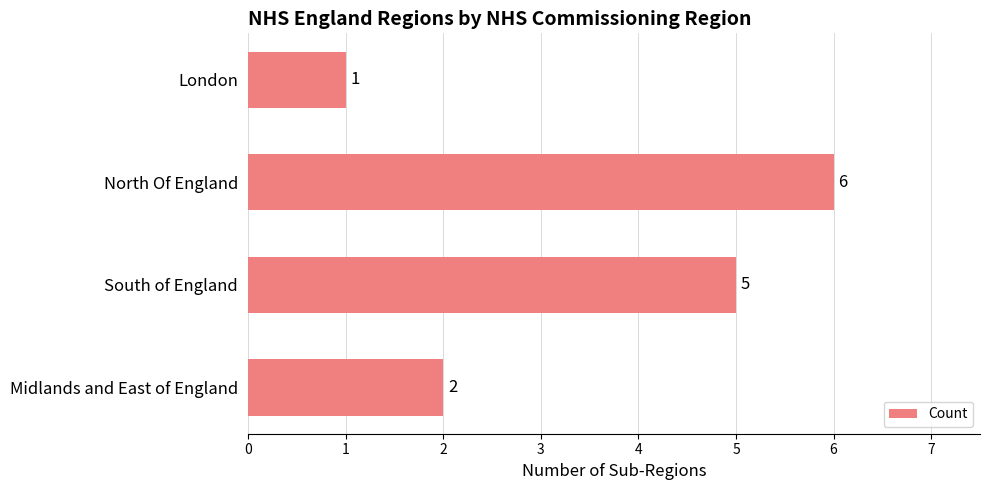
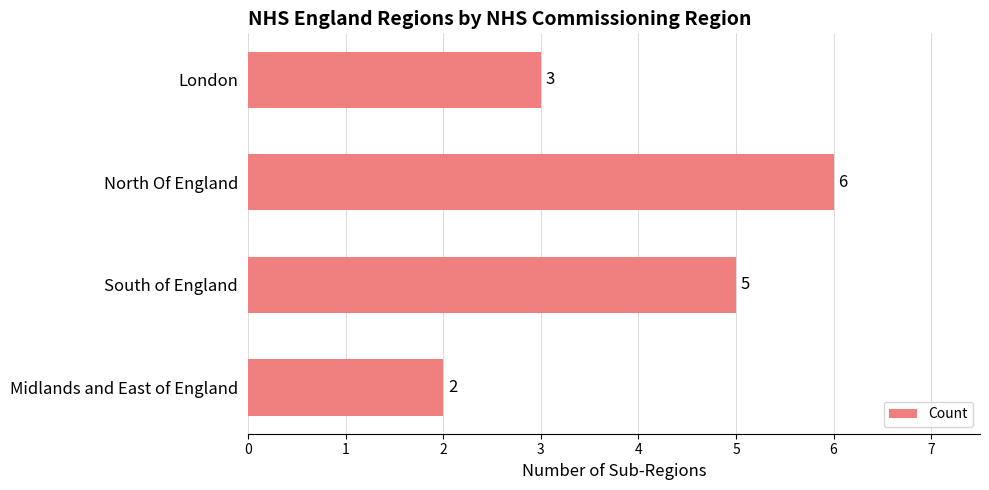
London: 1 -> 3
